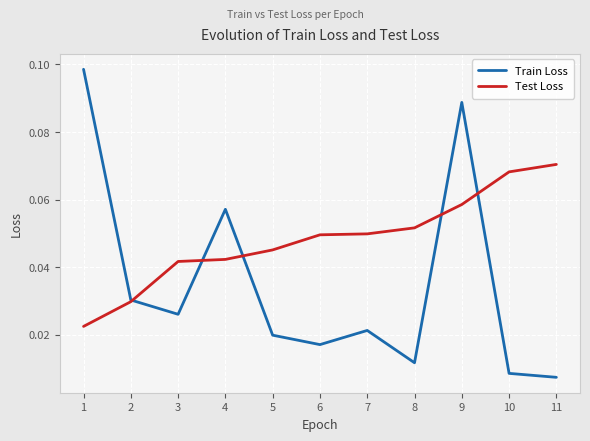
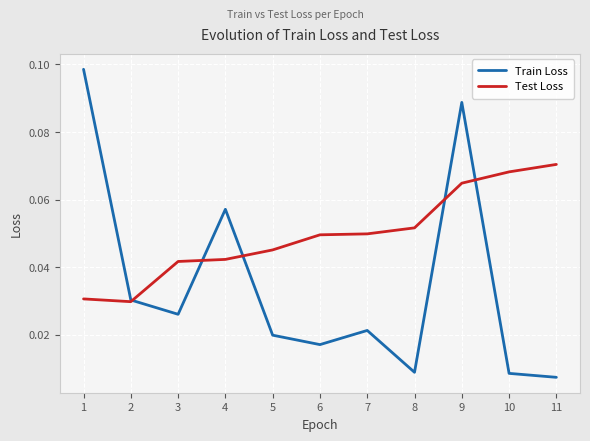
Test Loss, 1: 0.023 -> 0.031
Train Loss, 8: 0.012 -> 0.009
Test Loss, 9: 0.059 -> 0.065
